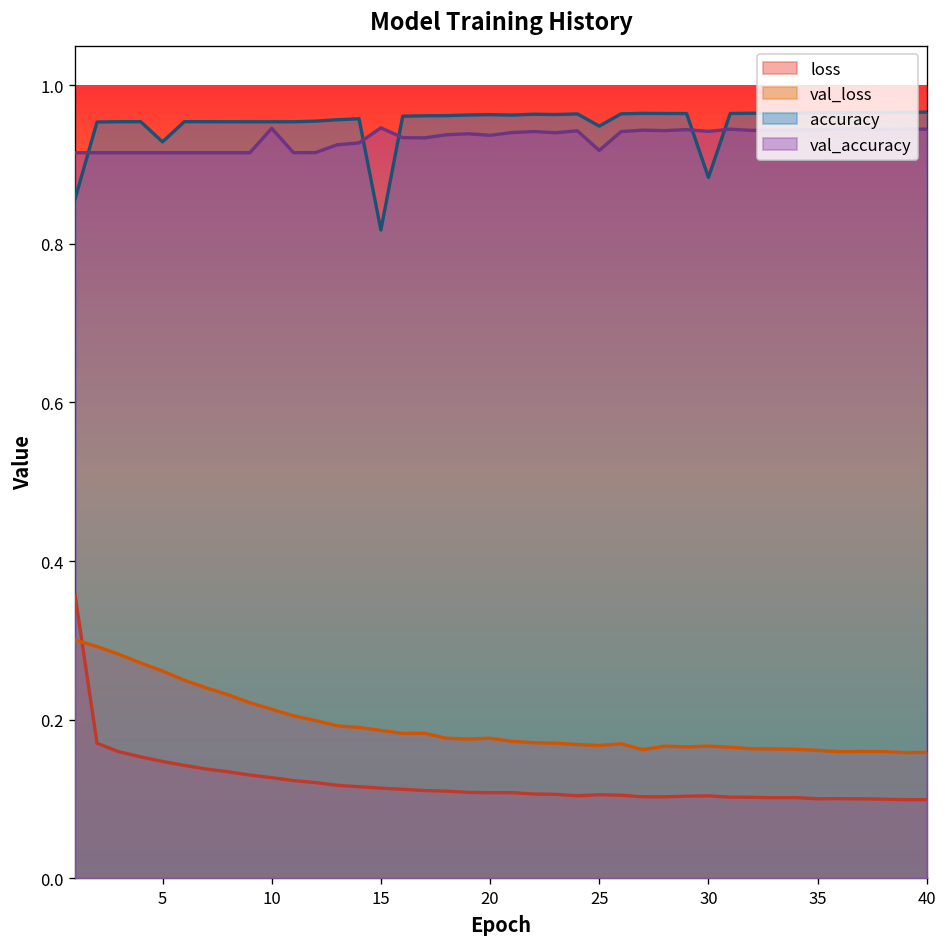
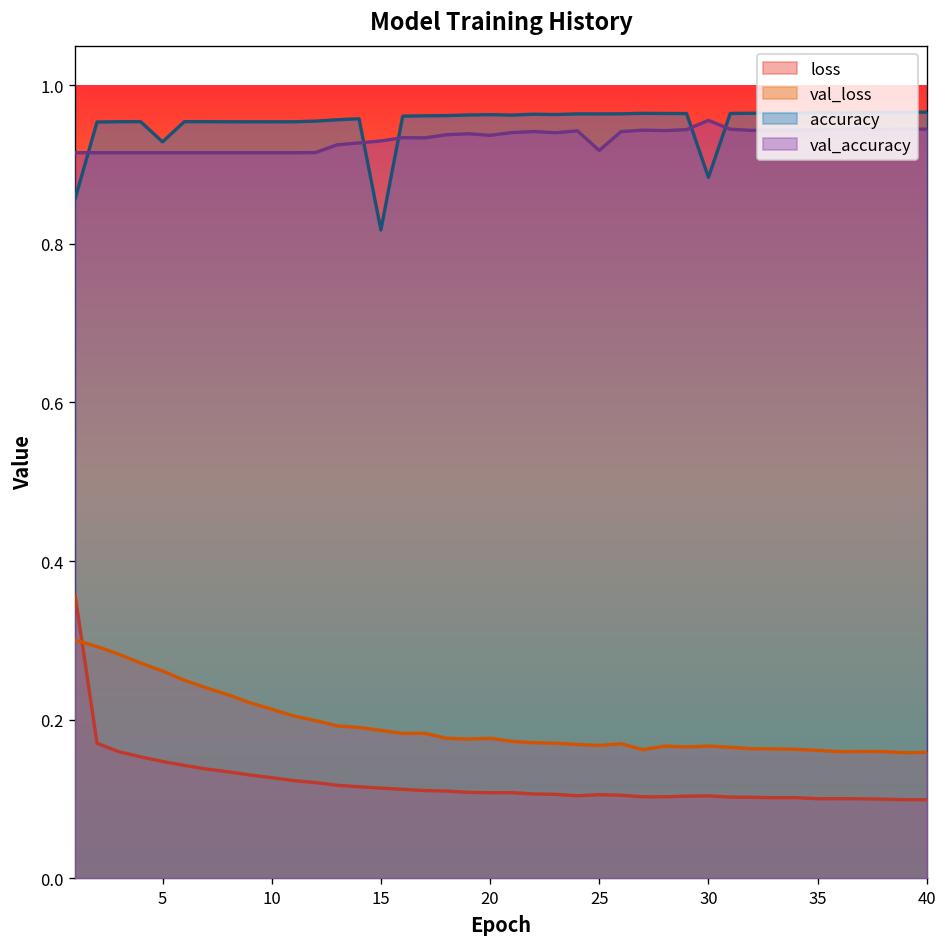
val_accuracy, 10: 0.95 -> 0.92
val_accuracy, 15: 0.95 -> 0.93
accuracy, 25: 0.95 -> 0.96
val_accuracy, 30: 0.94 -> 0.96
